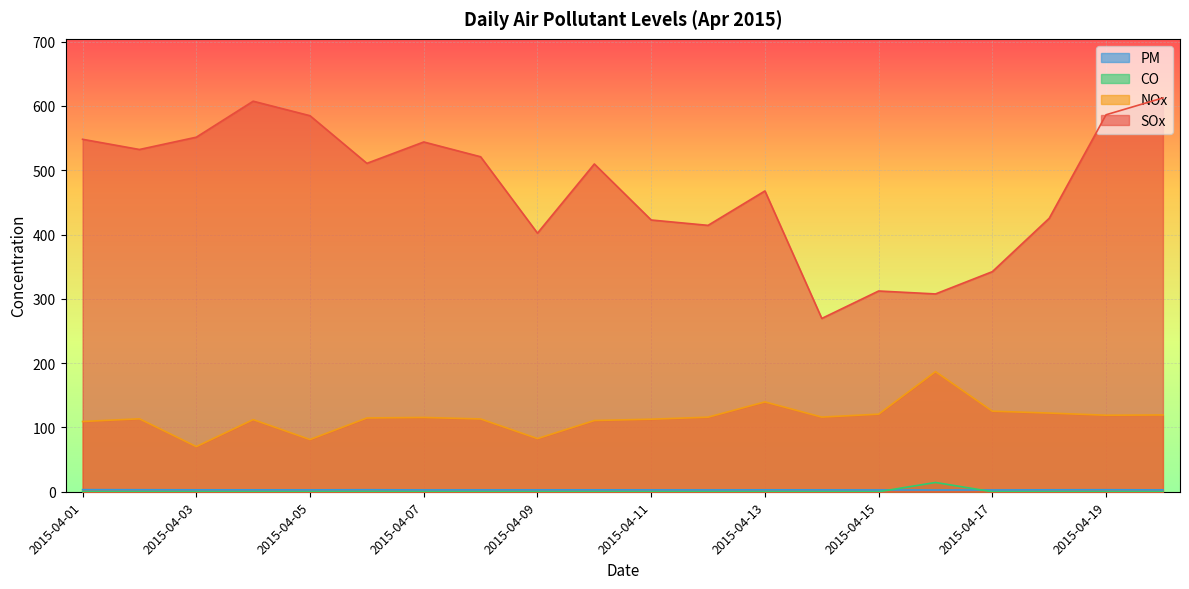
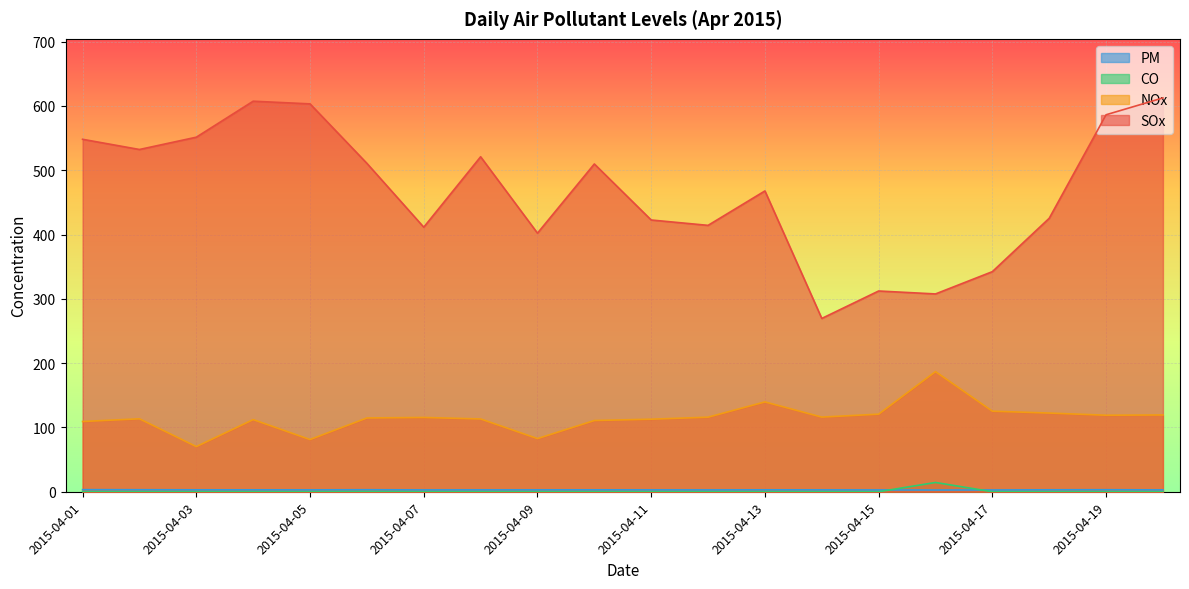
SOx, 2015-04-05: 580 -> 600
SOx, 2015-04-07: 540 -> 410
